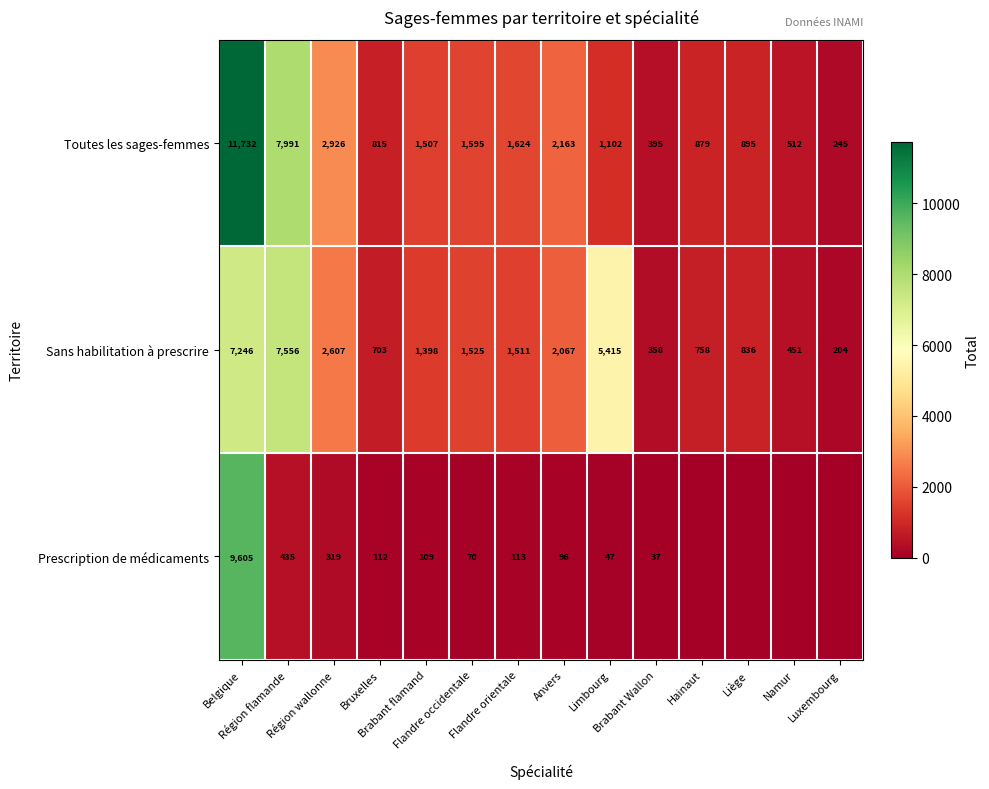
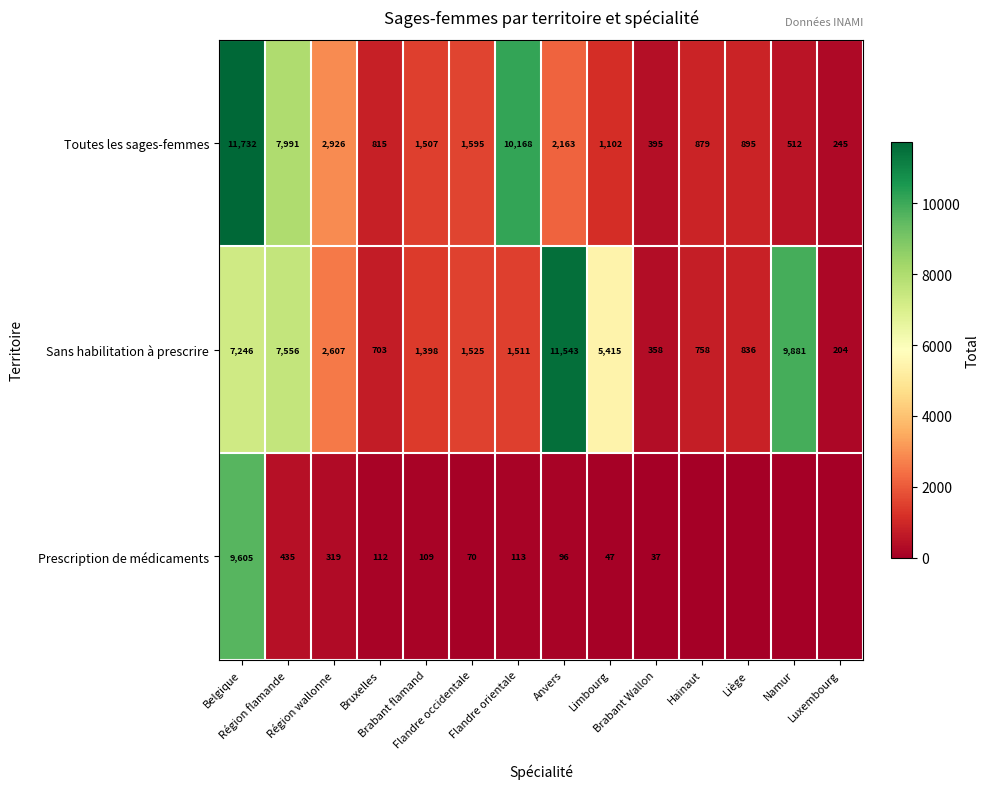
Toutes les sages-femmes, Flandre orientale: 1,624 -> 10,168
Sans habilitation à prescrire, Anvers: 2,067 -> 11,543
Sans habilitation à prescrire, Namur: 451 -> 9,881
